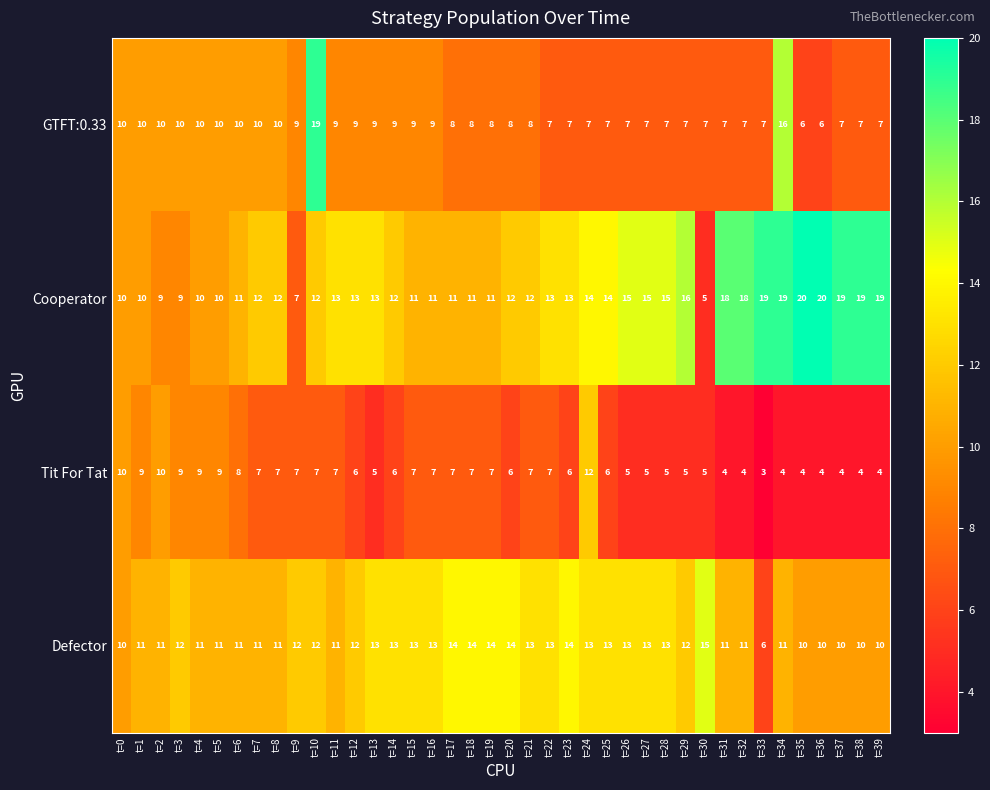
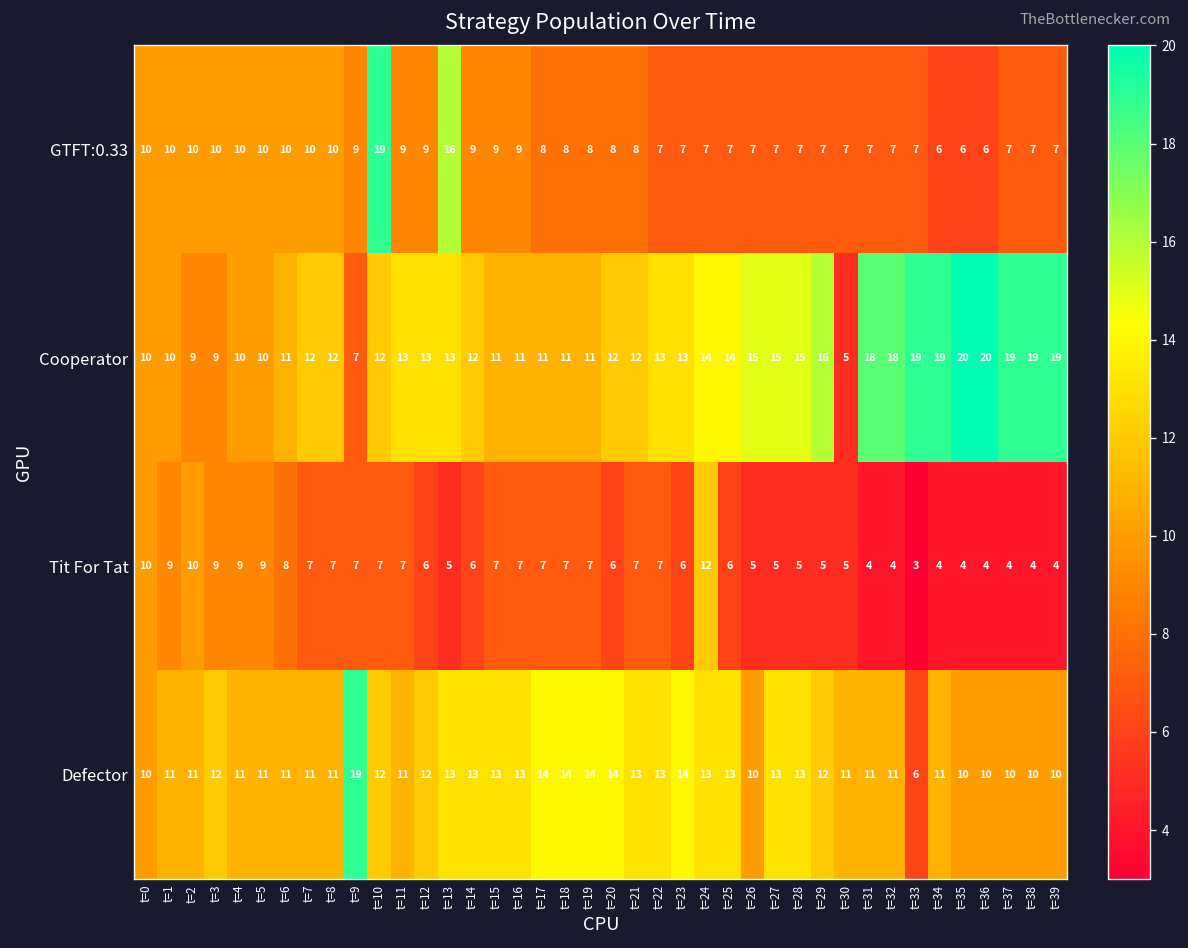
GTFT:0.33, t=13: 9 -> 16
GTFT:0.33, t=34: 16 -> 6
Defector, t=9: 12 -> 19
Defector, t=26: 13 -> 10
Defector, t=30: 15 -> 11
